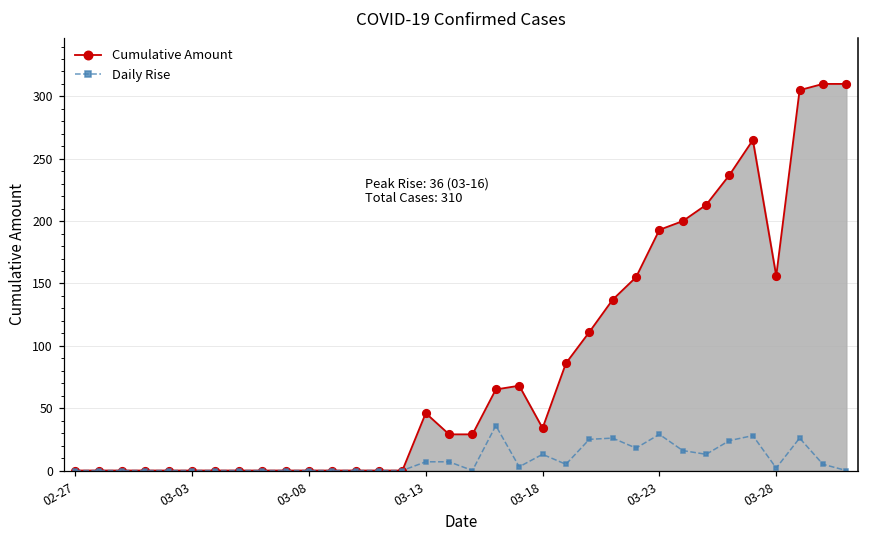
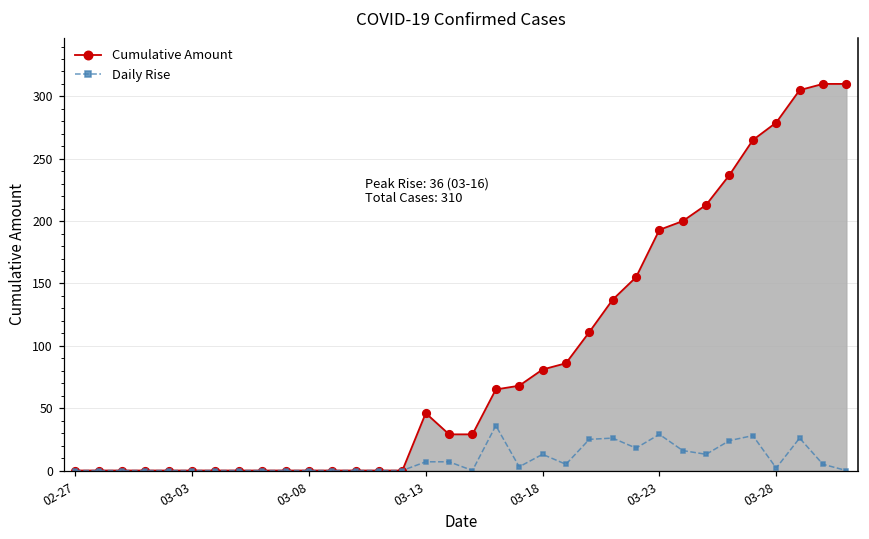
Cumulative Amount, 03-18: 34 -> 81
Cumulative Amount, 03-28: 156 -> 279
